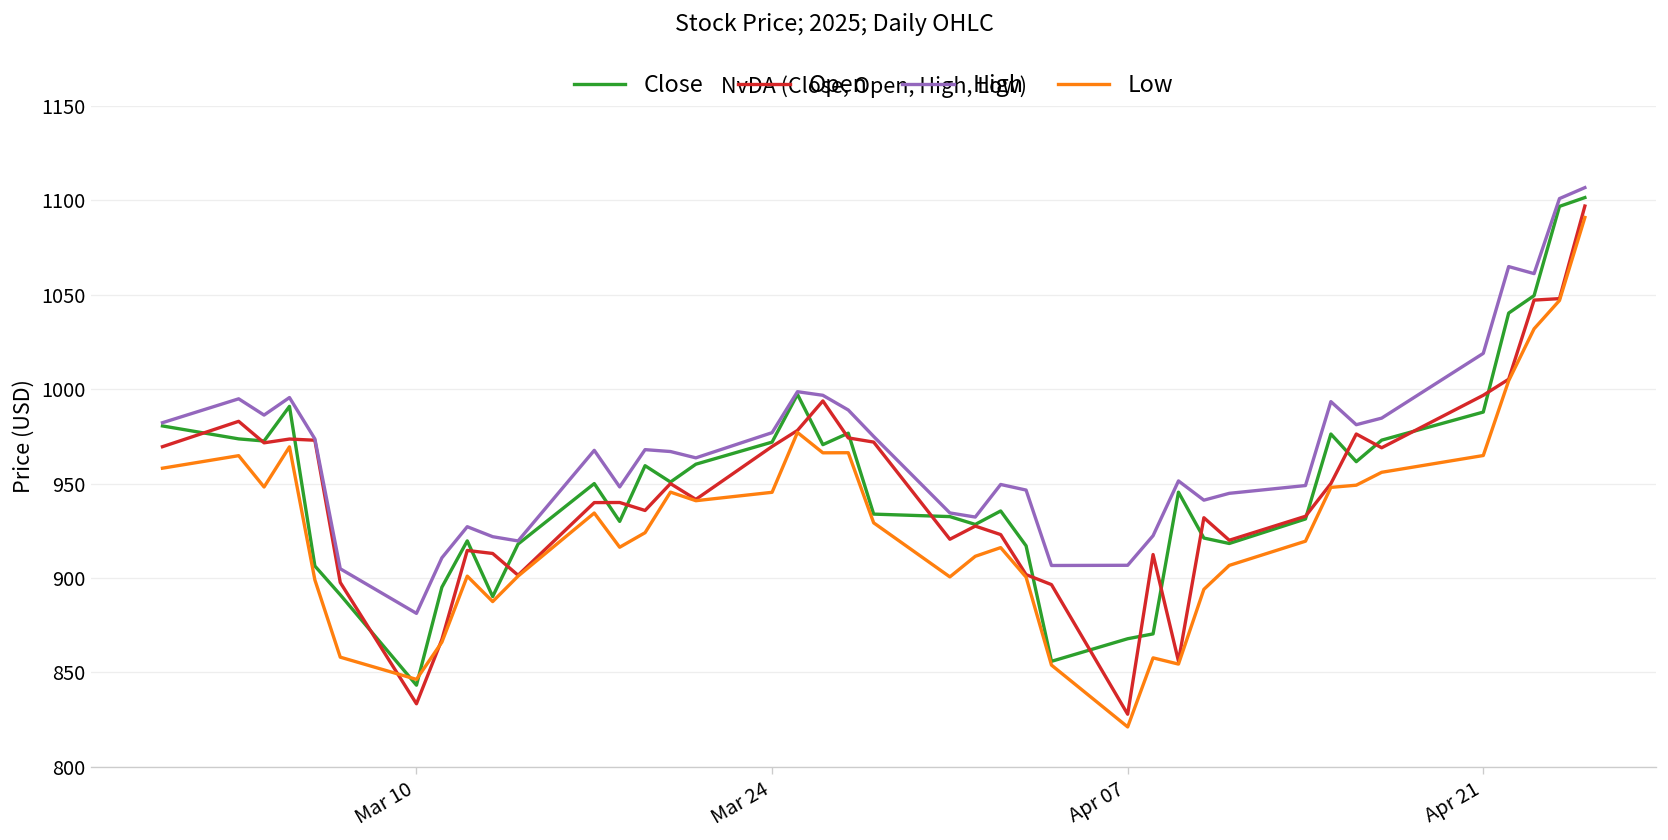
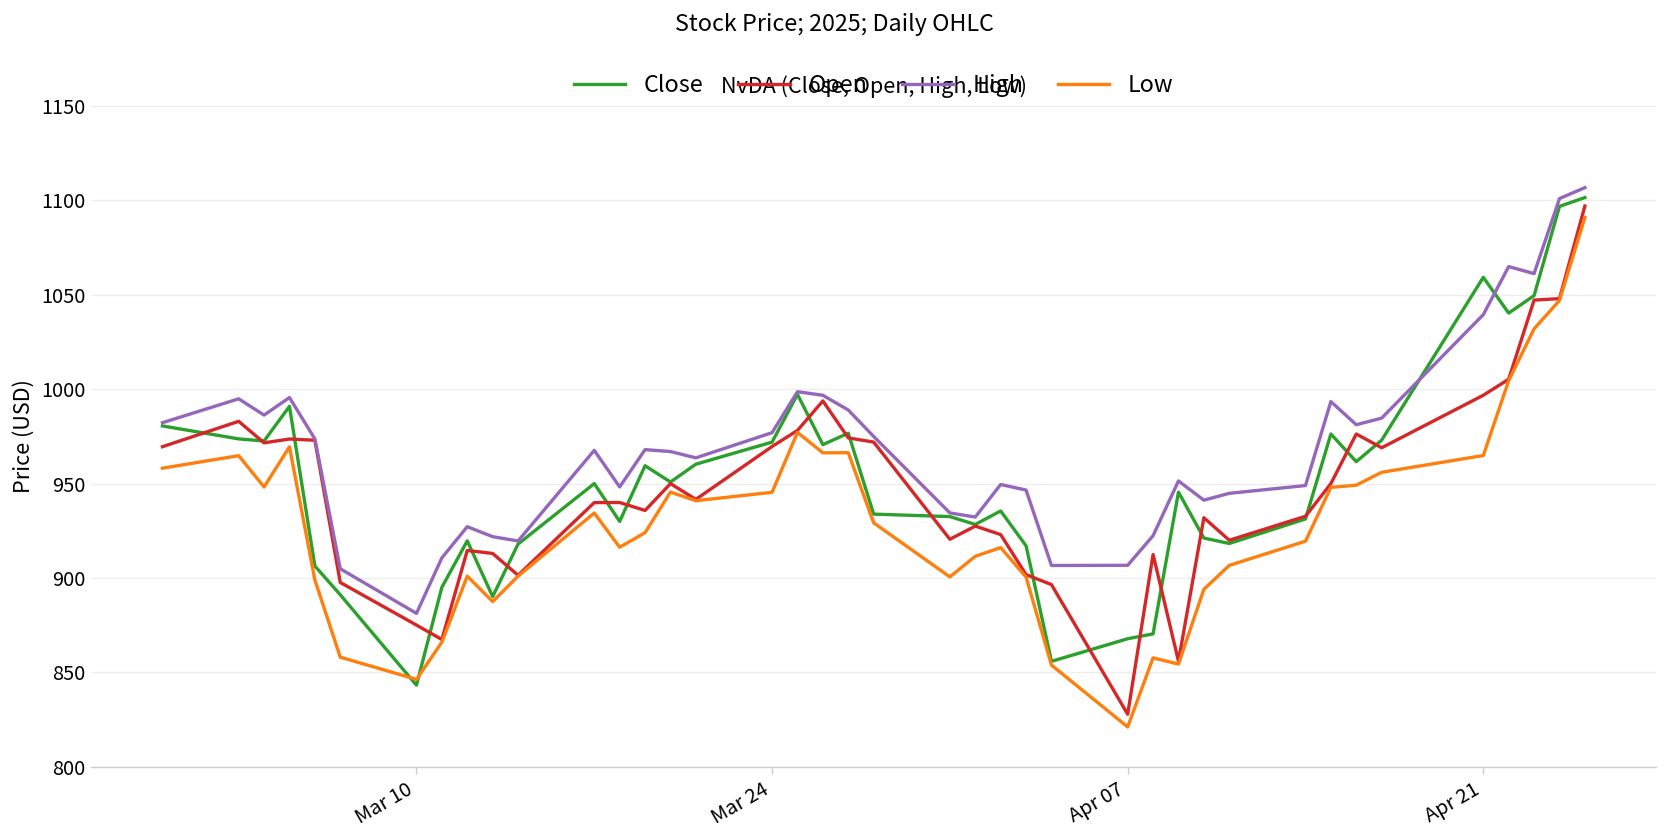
Open, Mar 10: 833 -> 875
Close, Apr 21: 988 -> 1059
High, Apr 21: 1019 -> 1040
